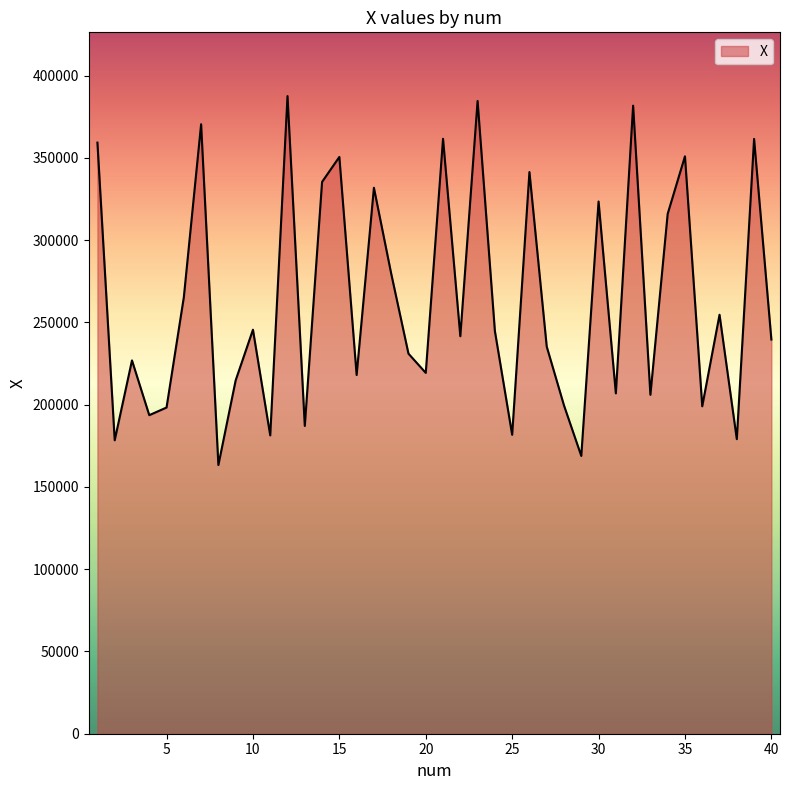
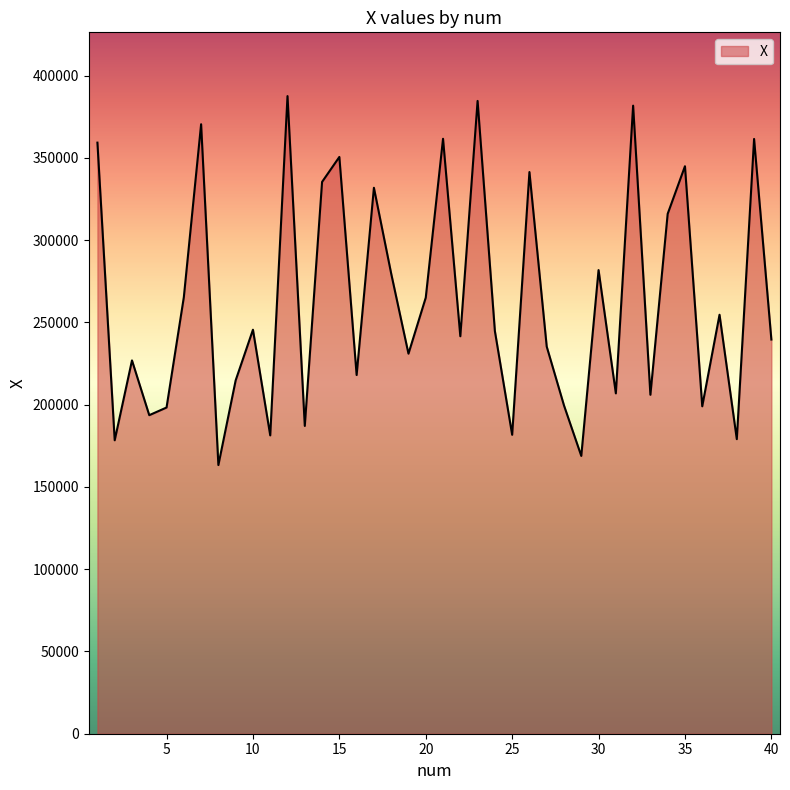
20: 219000 -> 265000
30: 323000 -> 282000
35: 351000 -> 345000
